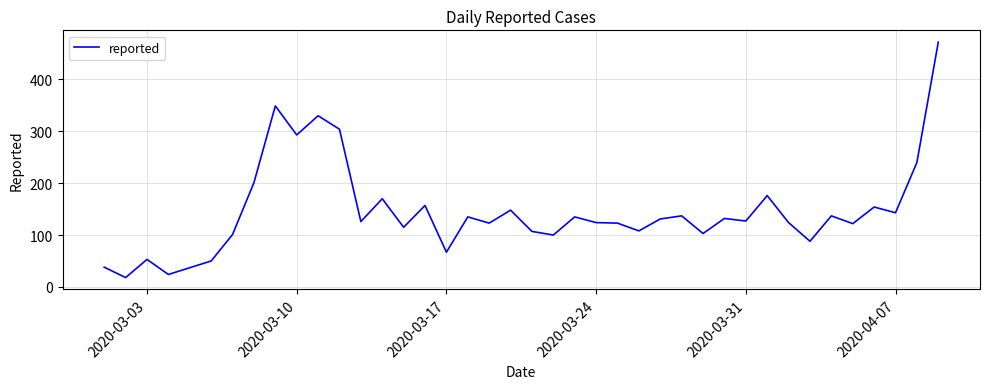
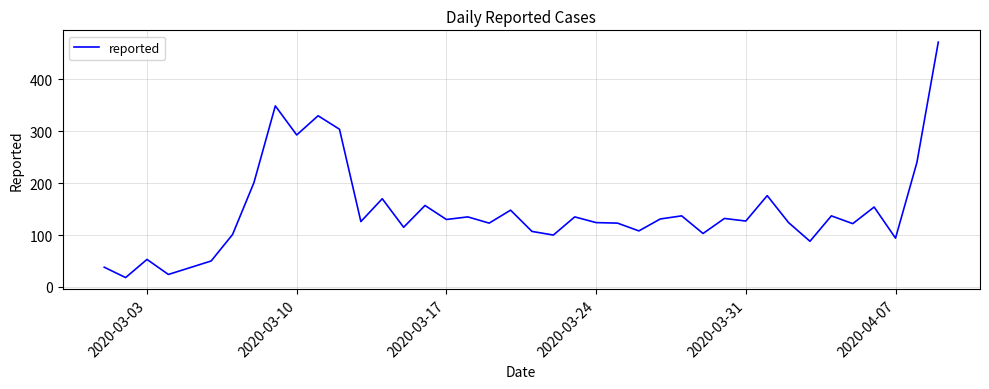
2020-03-17: 70 -> 130
2020-04-07: 140 -> 90
